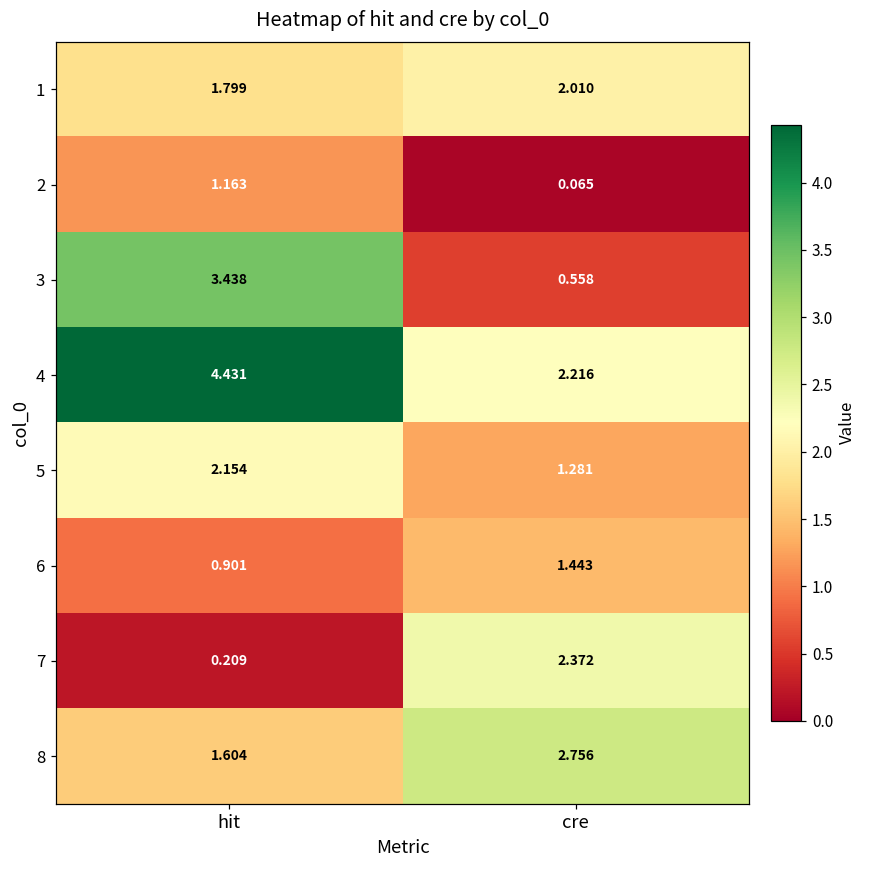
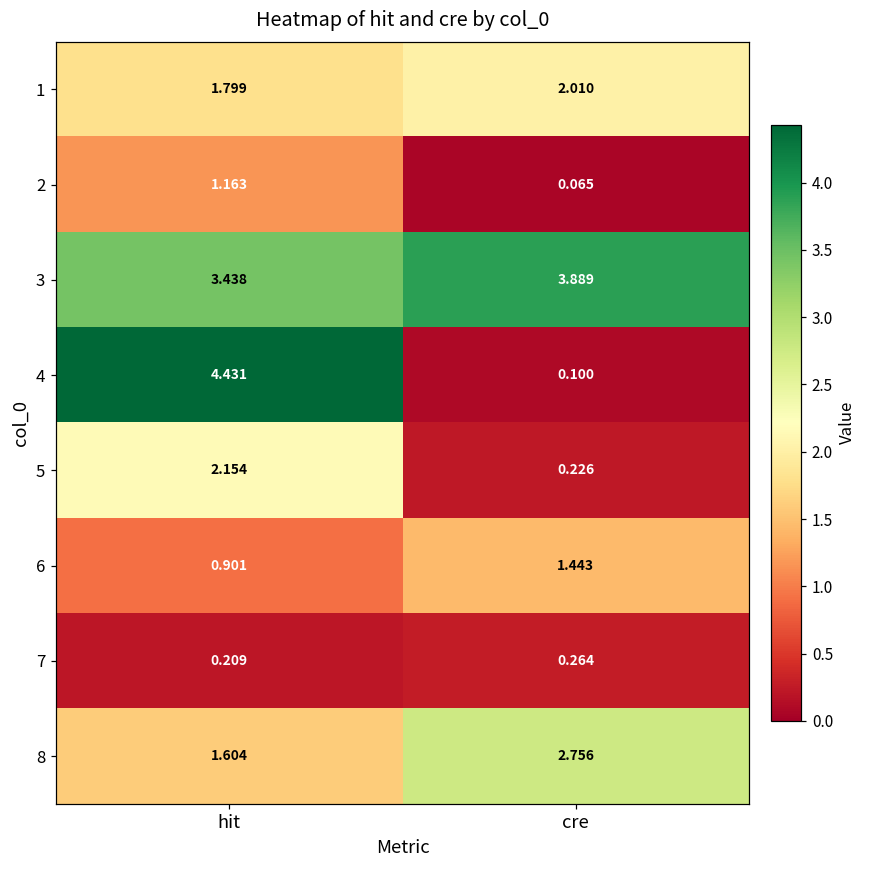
3, cre: 0.558 -> 3.889
4, cre: 2.216 -> 0.100
5, cre: 1.281 -> 0.226
7, cre: 2.372 -> 0.264
